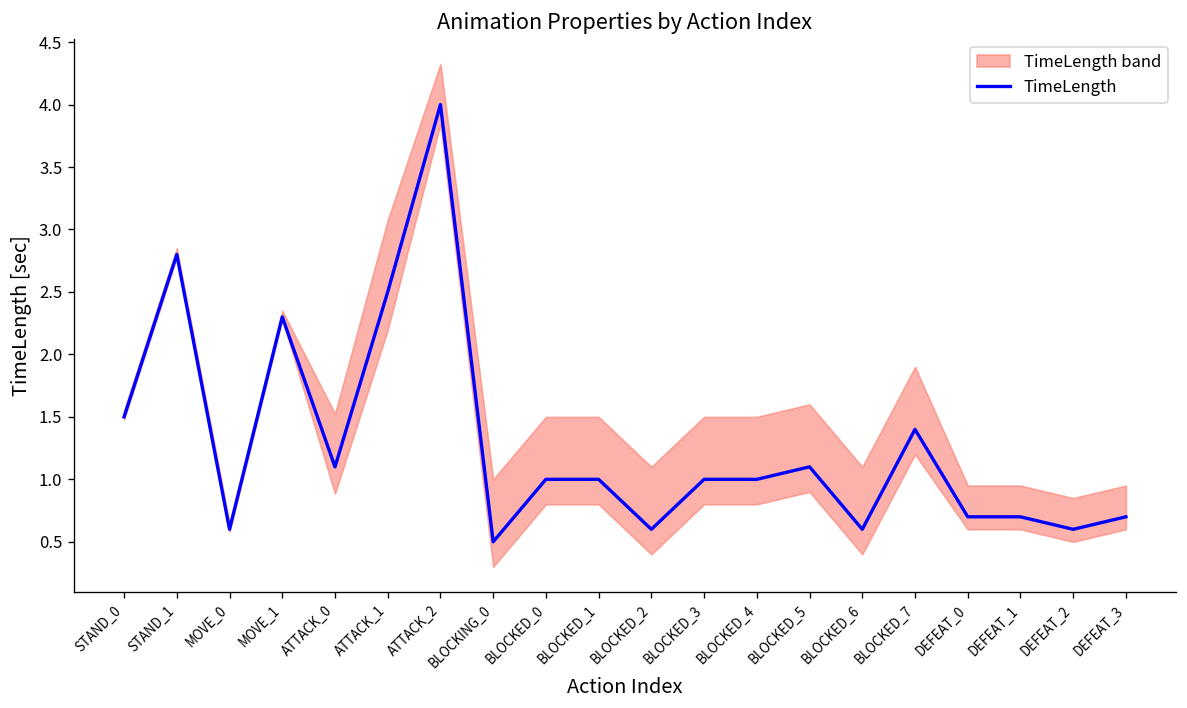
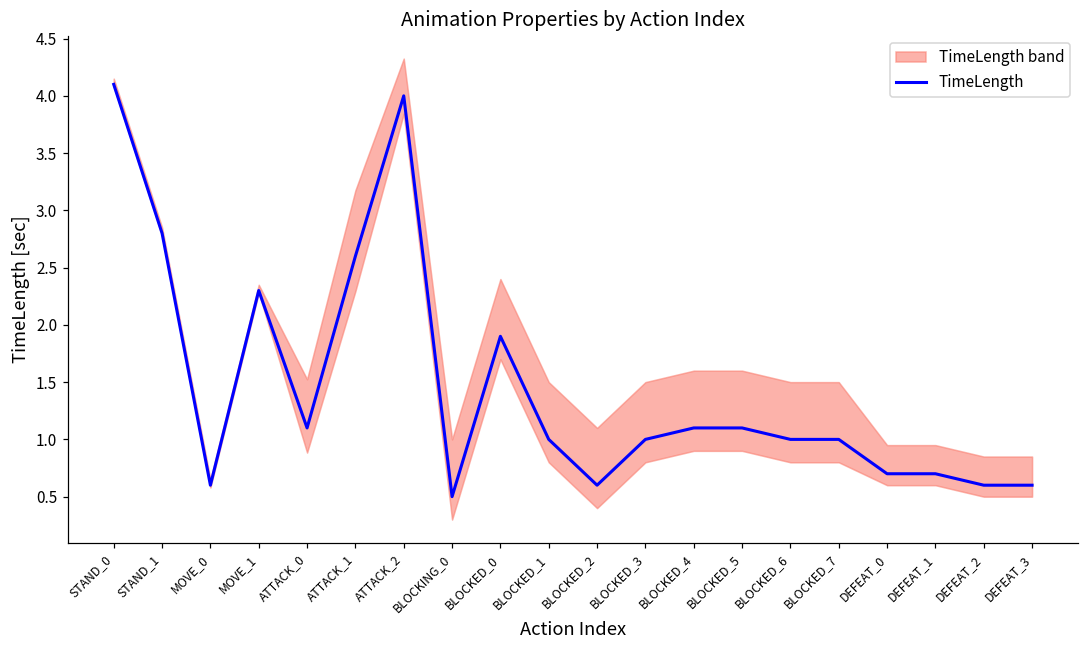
TimeLength, STAND_0: 1.5 -> 4.1
TimeLength, ATTACK_1: 2.5 -> 2.6
TimeLength, BLOCKED_0: 1.0 -> 1.9
TimeLength, BLOCKED_4: 1.0 -> 1.1
TimeLength, BLOCKED_6: 0.6 -> 1.0
TimeLength, BLOCKED_7: 1.4 -> 1.0
TimeLength, DEFEAT_3: 0.7 -> 0.6
